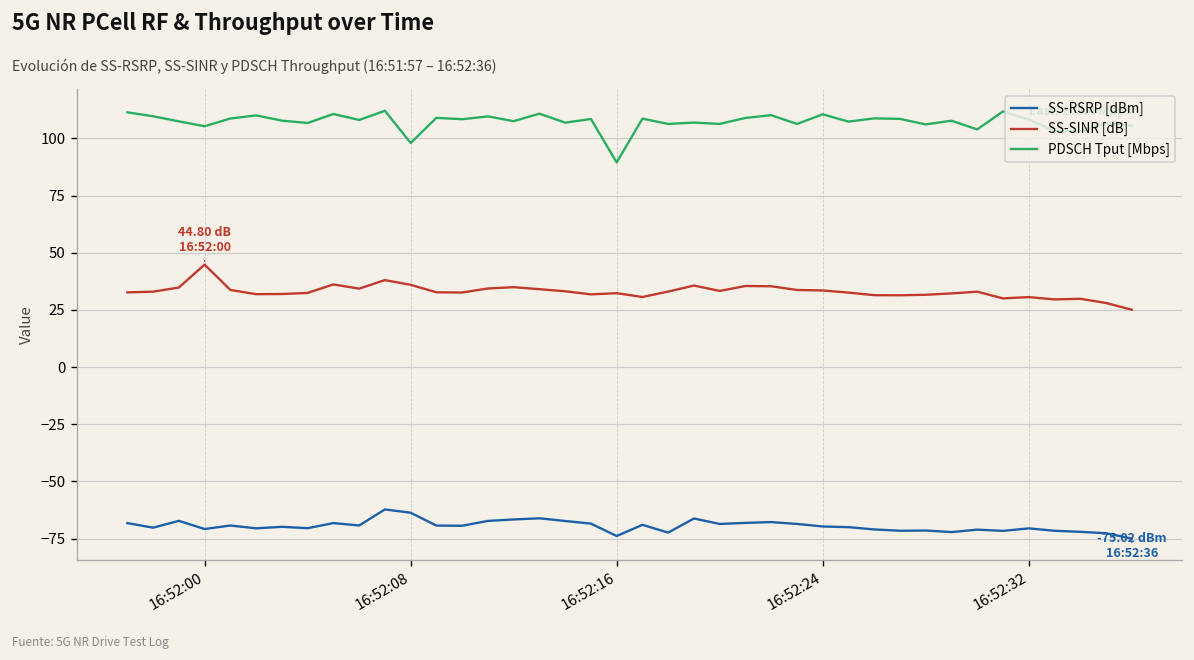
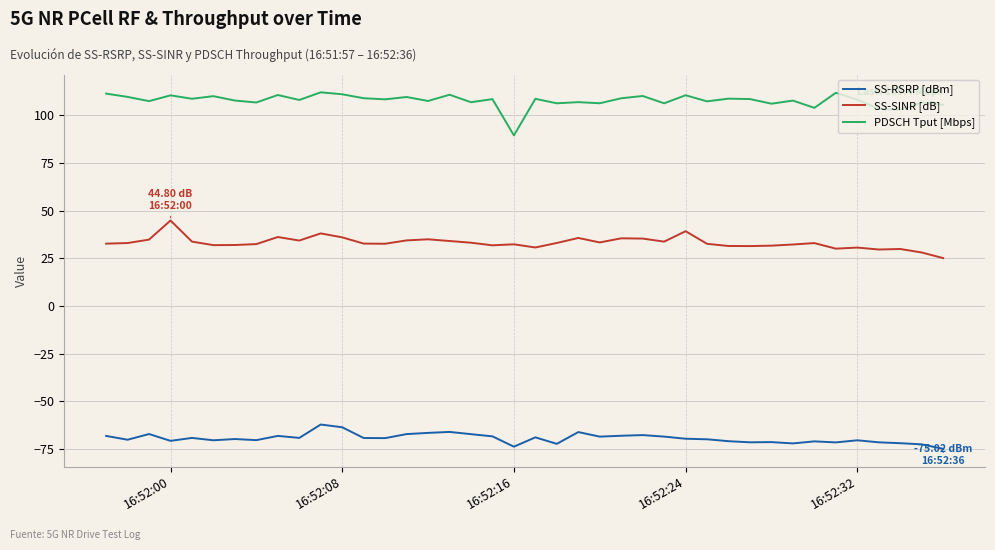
PDSCH Tput [Mbps], 16:52:00: 105 -> 110
PDSCH Tput [Mbps], 16:52:08: 98 -> 111
SS-SINR [dB], 16:52:24: 33 -> 39
